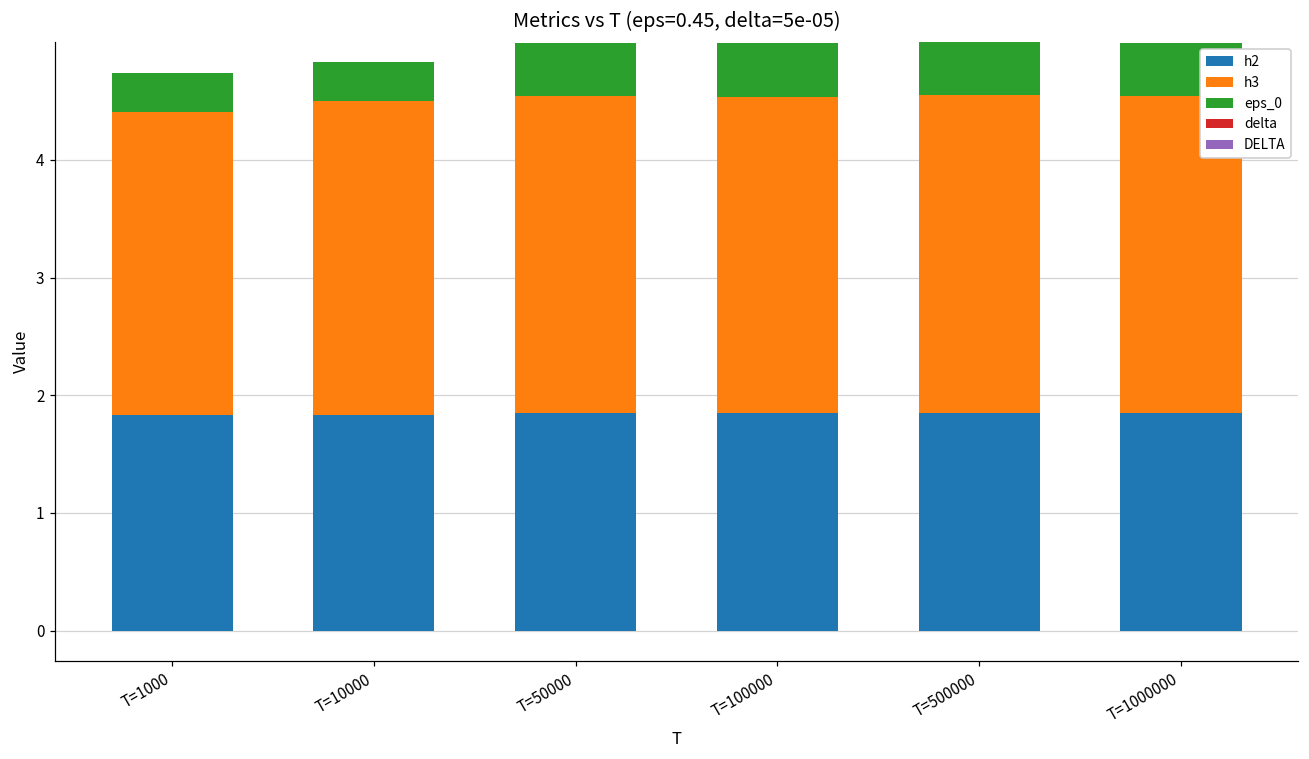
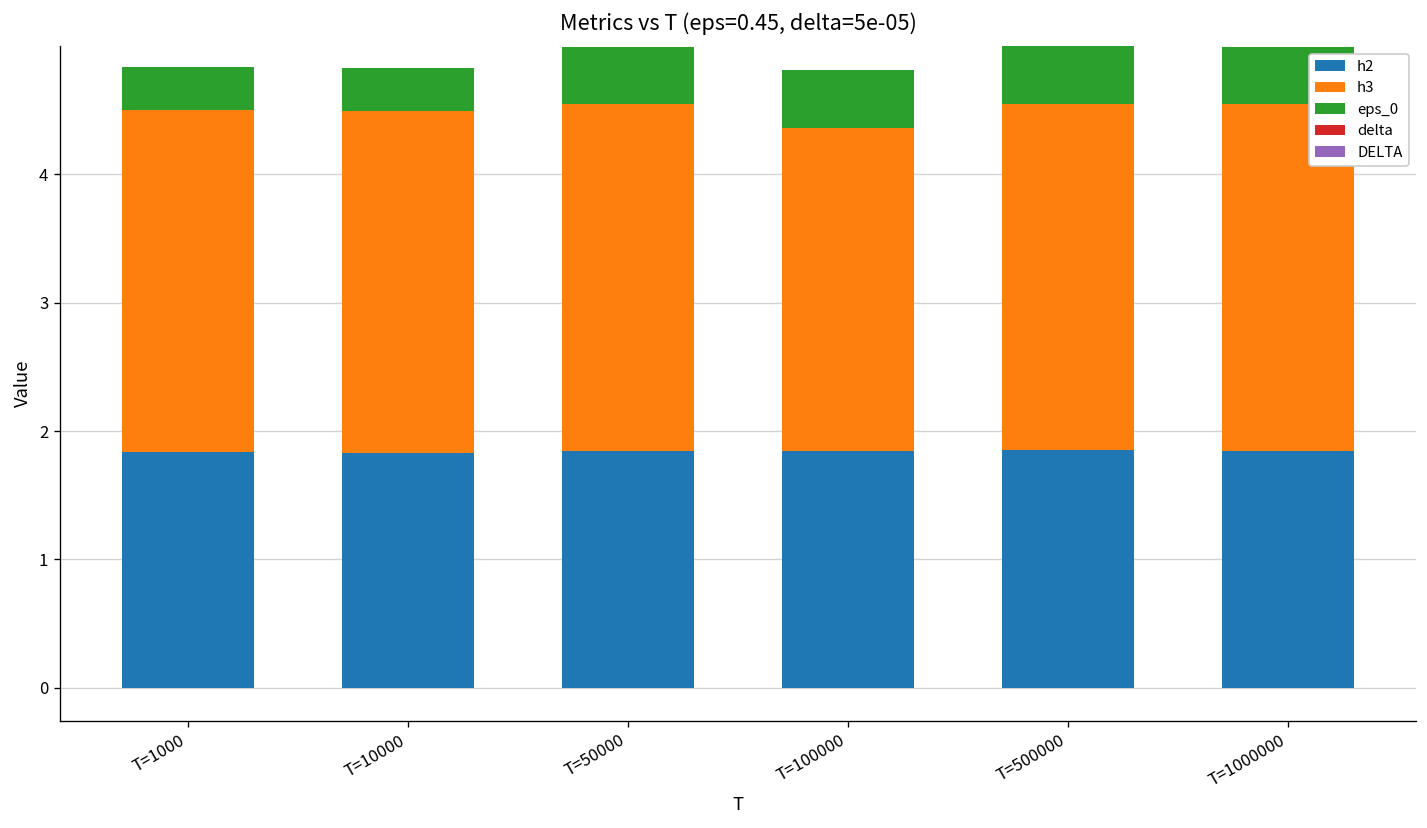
h3, T=1000: 2.57 -> 2.67
h3, T=100000: 2.69 -> 2.51
